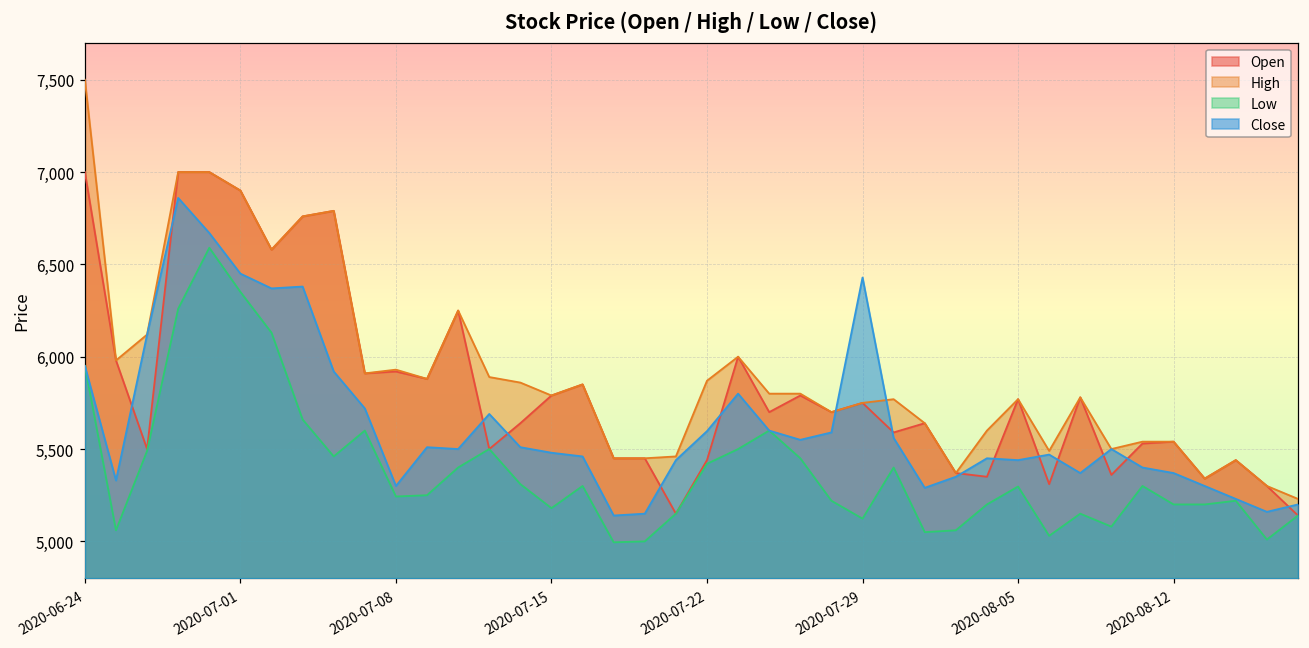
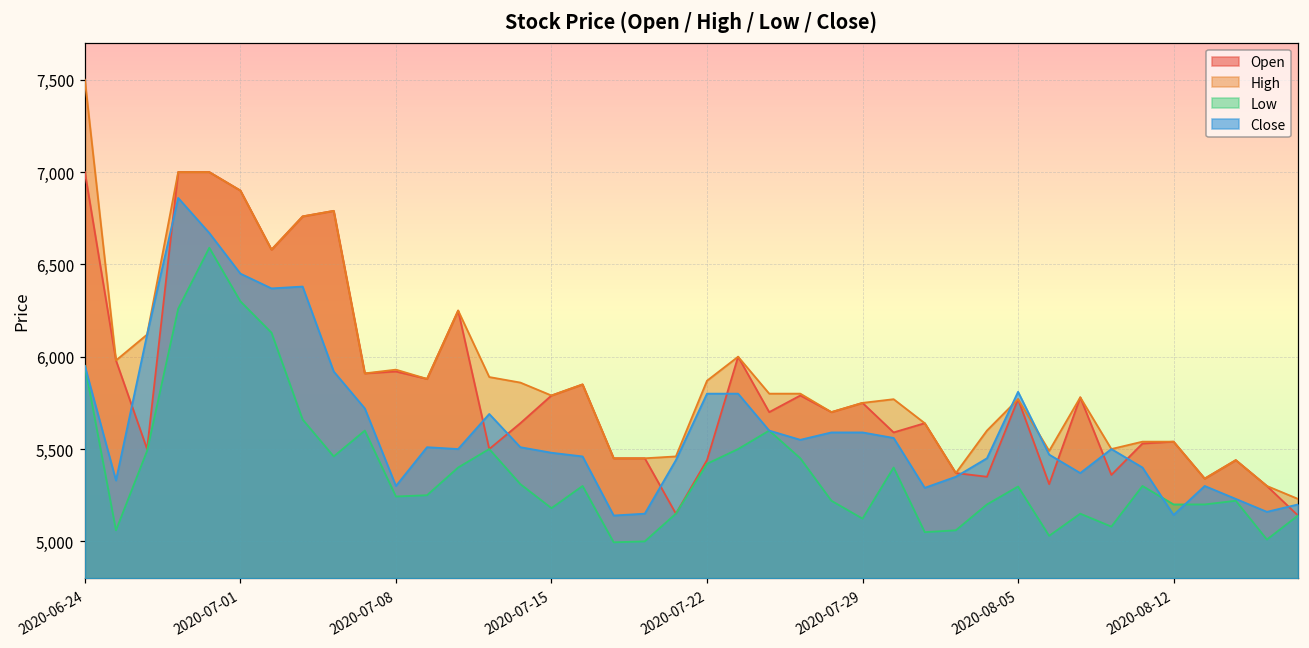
Low, 2020-07-01: 6,350 -> 6,300
Close, 2020-07-22: 5,600 -> 5,800
Close, 2020-07-29: 6,430 -> 5,590
Close, 2020-08-05: 5,440 -> 5,810
Close, 2020-08-12: 5,370 -> 5,140
